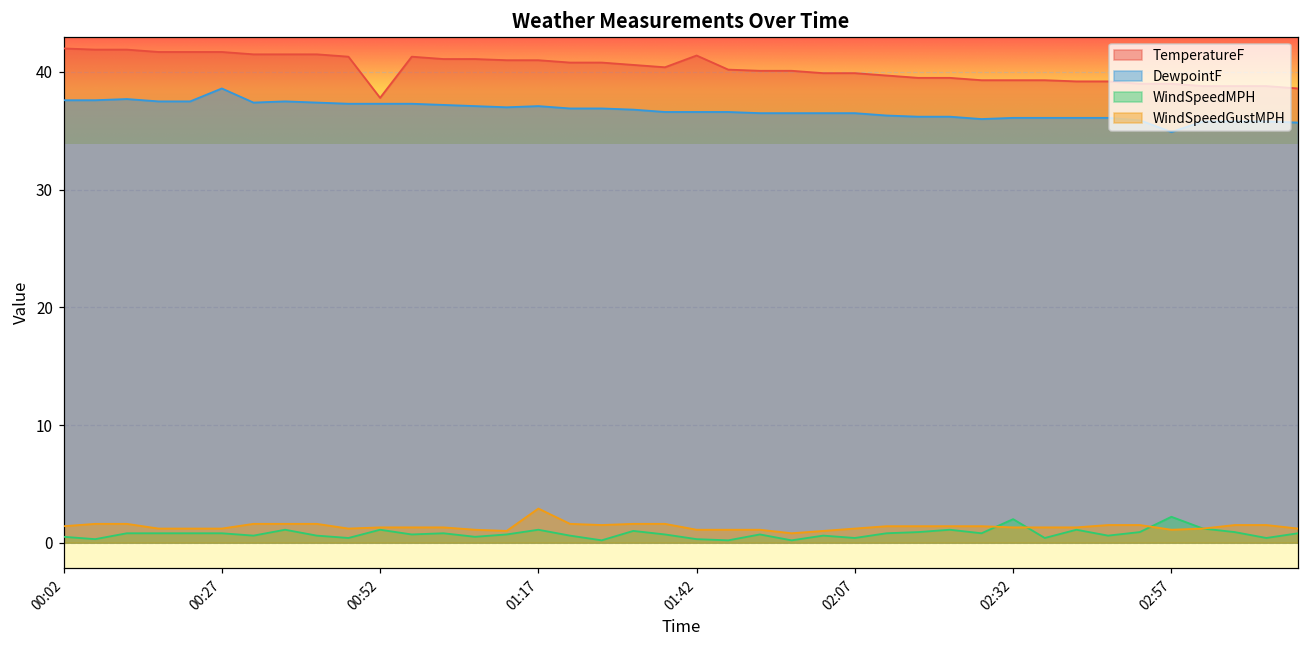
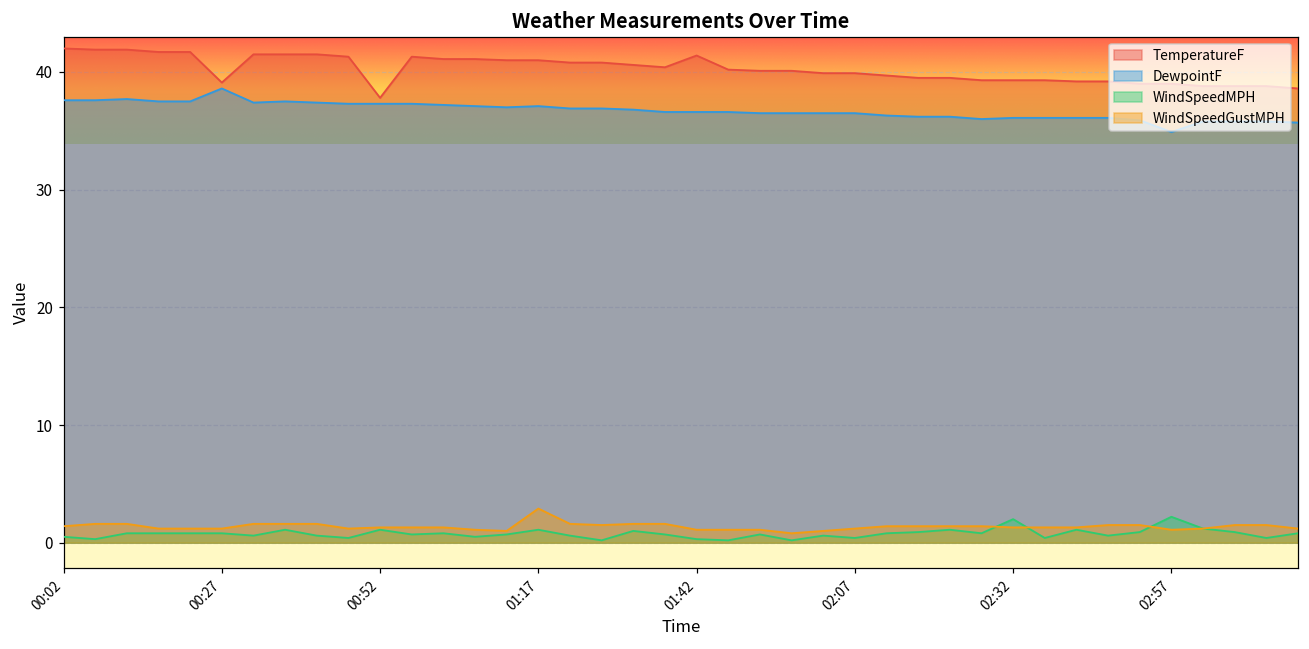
TemperatureF, 00:27: 41.7 -> 39.1
